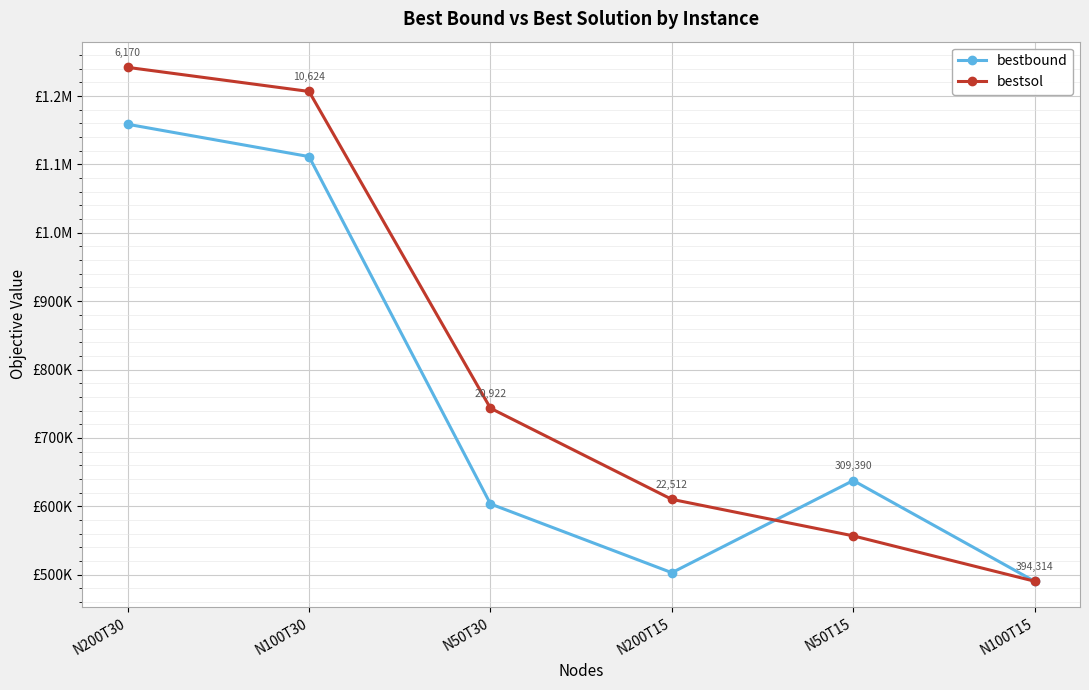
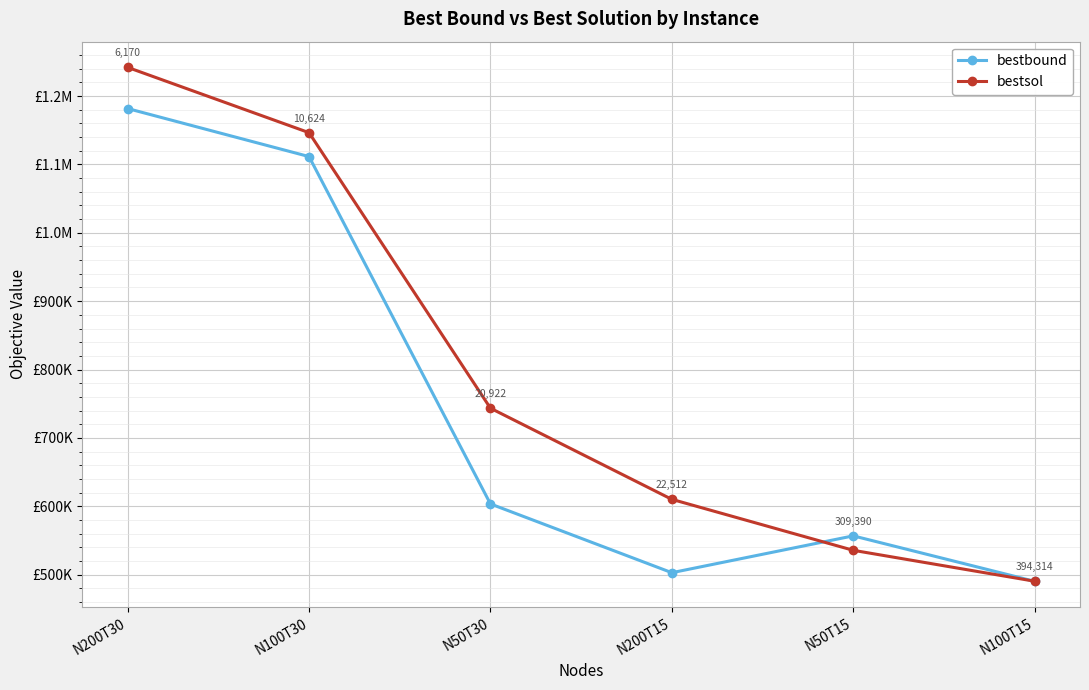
bestbound, N200T30: £1160000 -> £1180000
bestsol, N100T30: £1210000 -> £1150000
bestbound, N50T15: £640000 -> £560000
bestsol, N50T15: £560000 -> £540000
